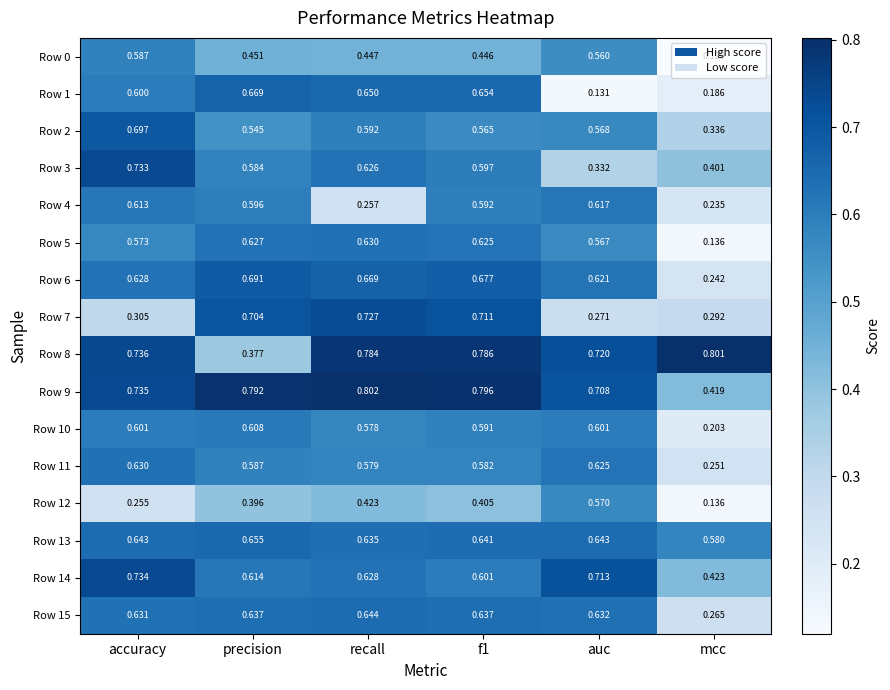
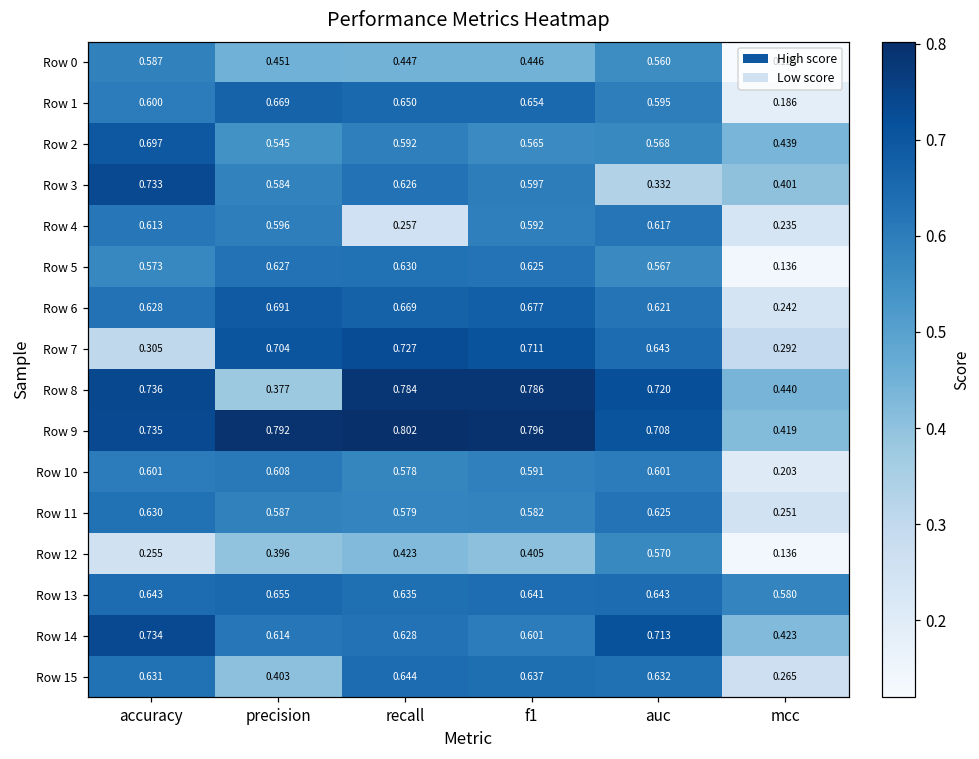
Row 1, auc: 0.131 -> 0.595
Row 2, mcc: 0.336 -> 0.439
Row 7, auc: 0.271 -> 0.643
Row 8, mcc: 0.801 -> 0.440
Row 15, precision: 0.637 -> 0.403
